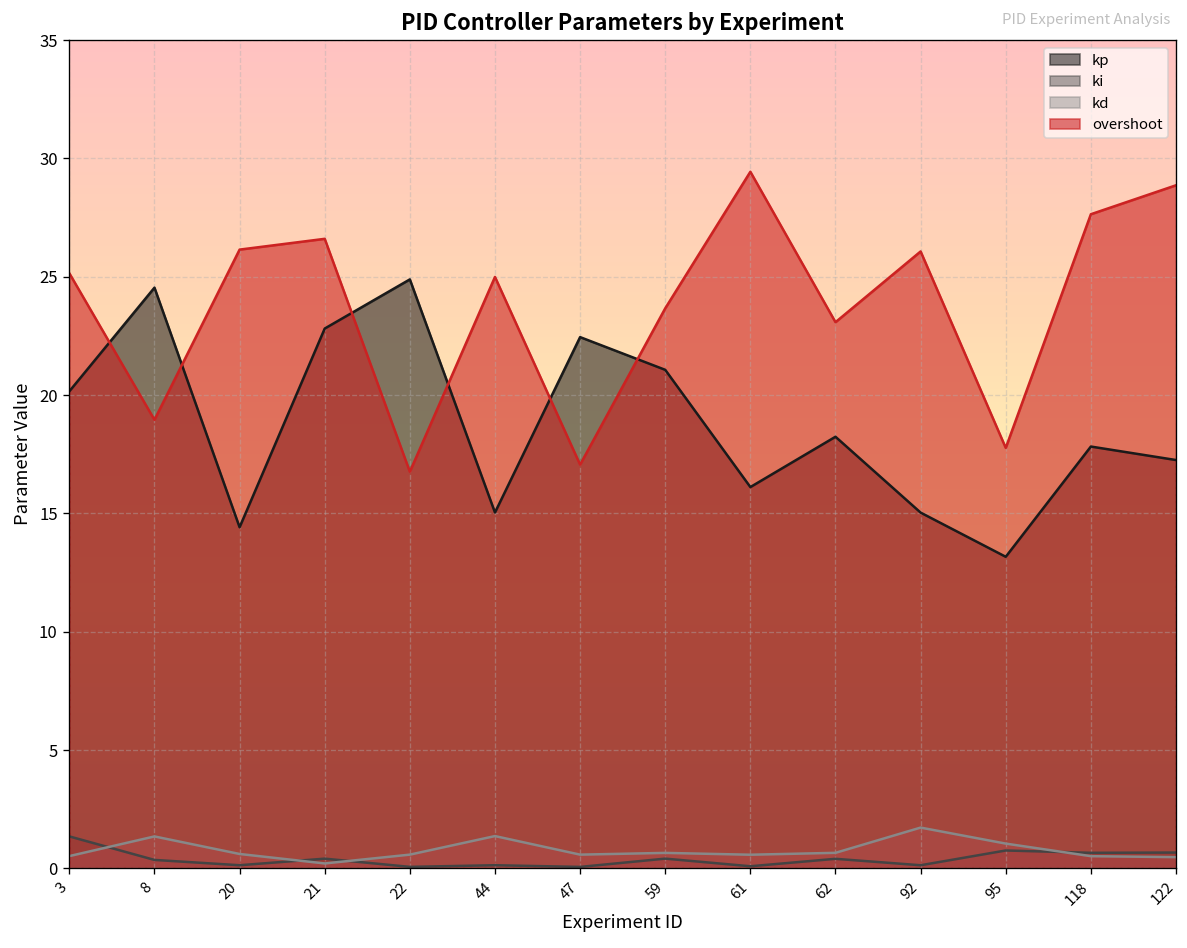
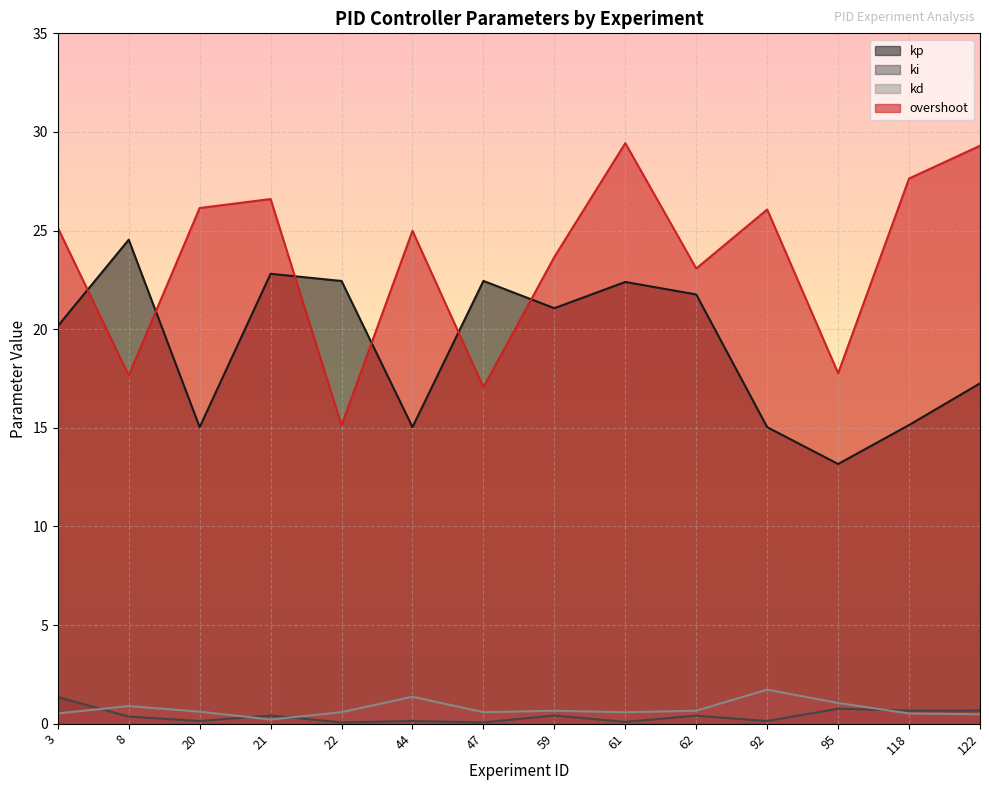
kd, 8: 1.4 -> 0.9
overshoot, 8: 19.0 -> 17.7
kp, 20: 14.4 -> 15.0
kp, 22: 24.9 -> 22.4
overshoot, 22: 16.8 -> 15.1
kp, 61: 16.1 -> 22.4
kp, 62: 18.2 -> 21.8
kp, 118: 17.8 -> 15.1
overshoot, 122: 28.9 -> 29.3
